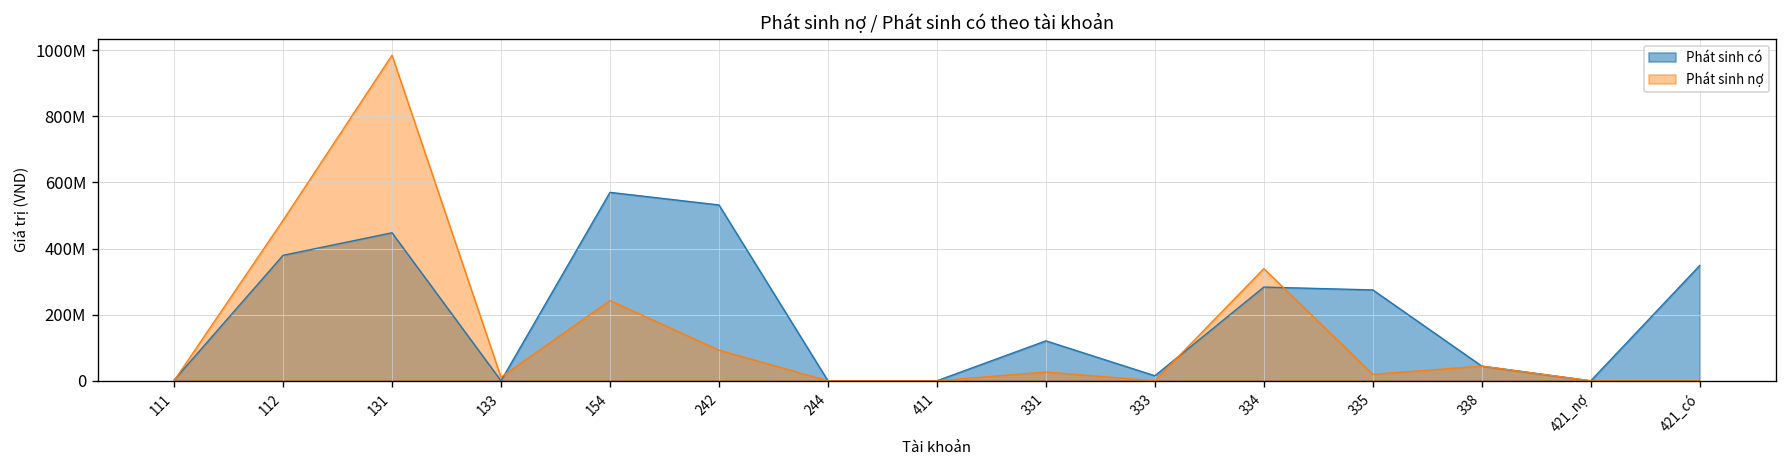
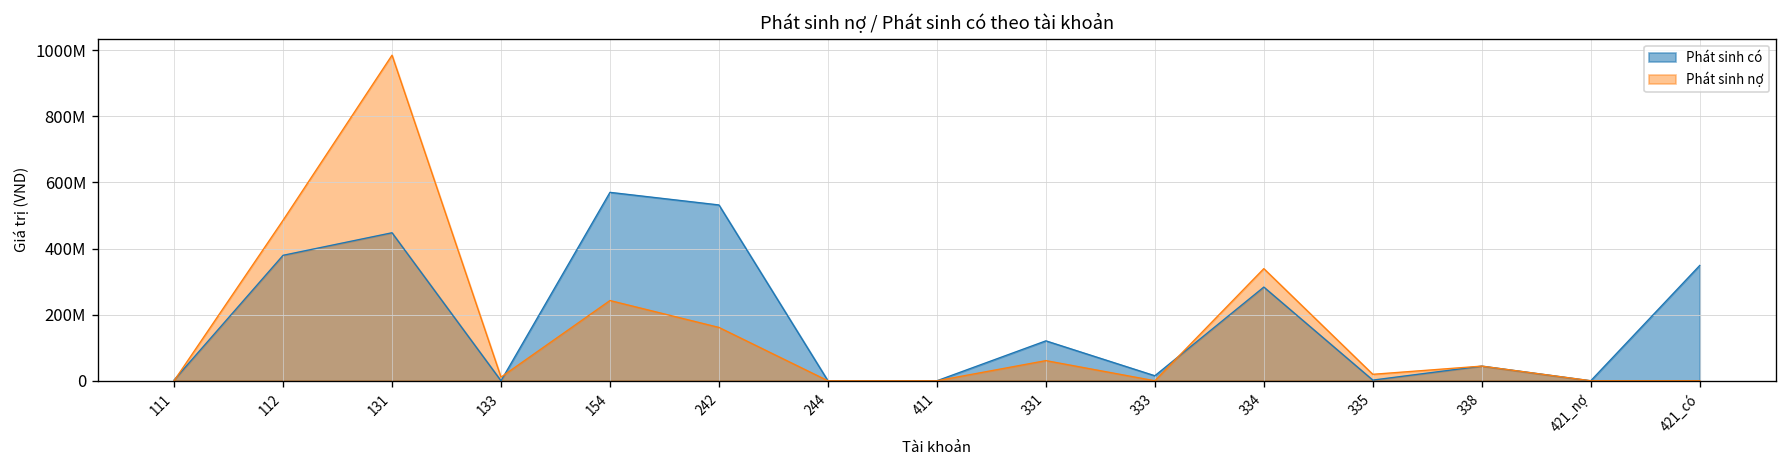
Phát sinh nợ, 242: 90000000 -> 160000000
Phát sinh nợ, 331: 30000000 -> 60000000
Phát sinh có, 335: 270000000 -> 0
